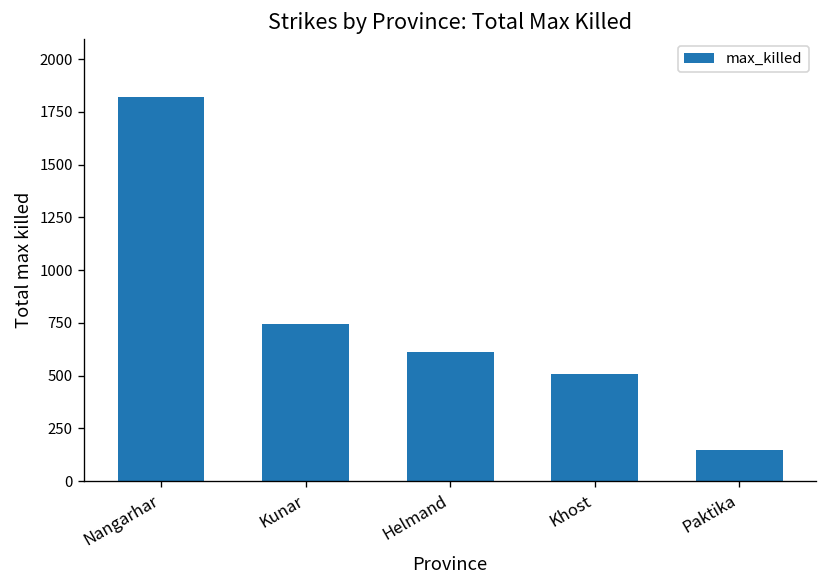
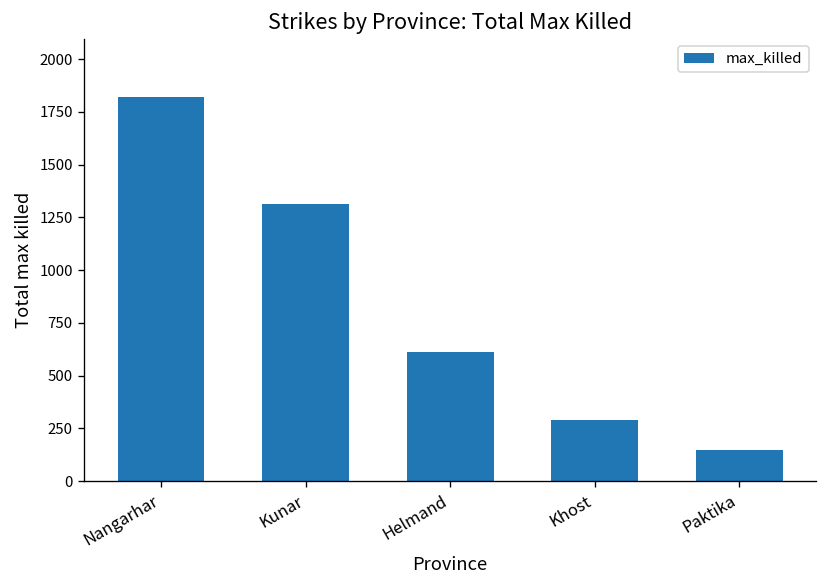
Kunar: 740 -> 1310
Khost: 510 -> 290
